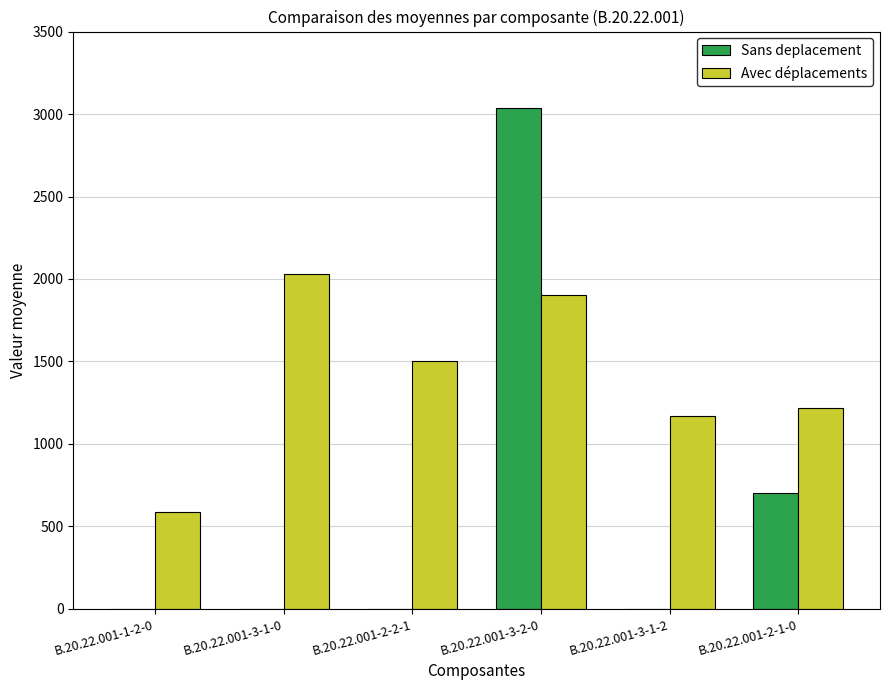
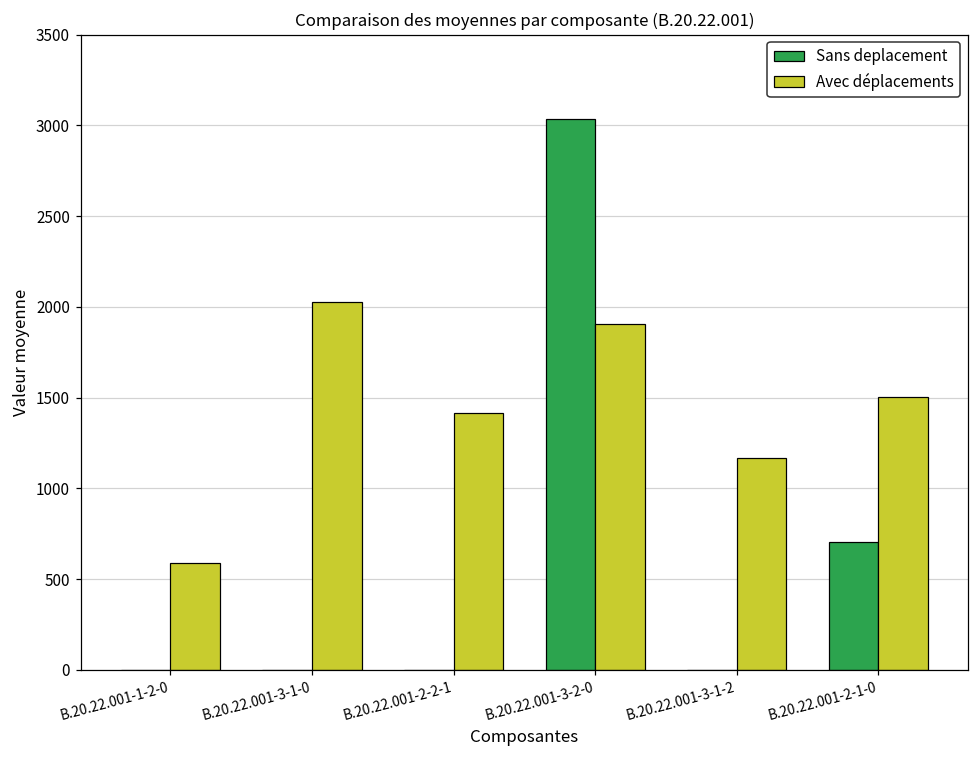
Avec déplacements, B.20.22.001-2-2-1: 1500 -> 1410
Avec déplacements, B.20.22.001-2-1-0: 1220 -> 1500
